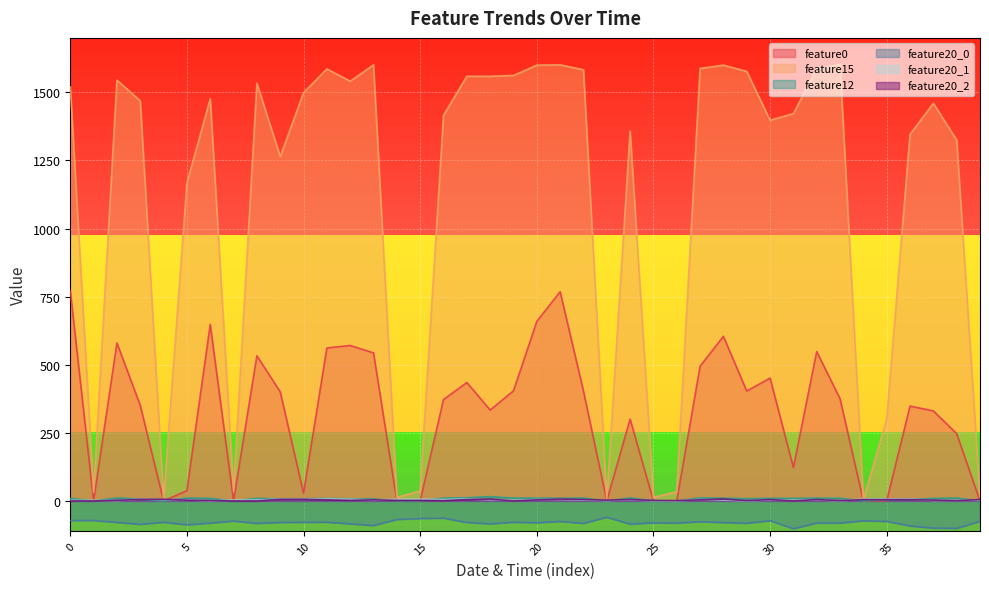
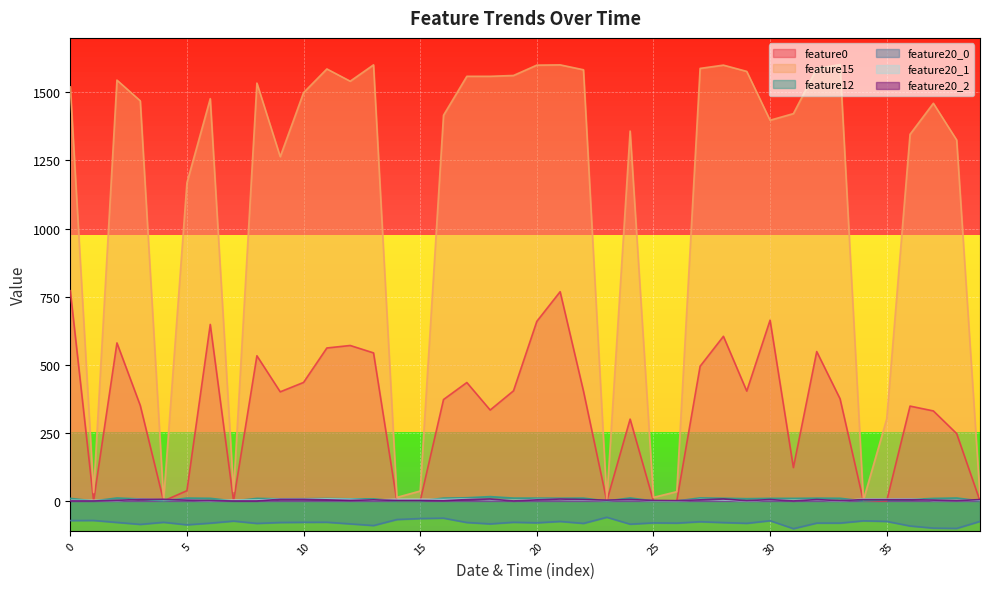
feature0, 10: 30 -> 440
feature0, 30: 450 -> 660
